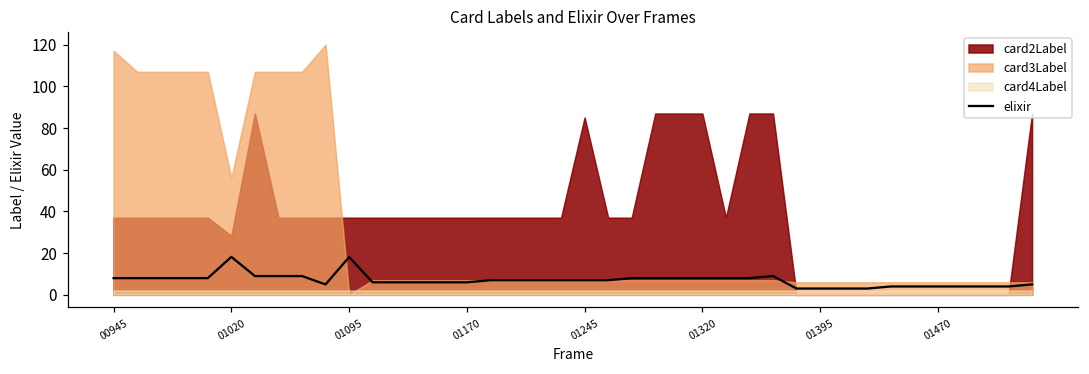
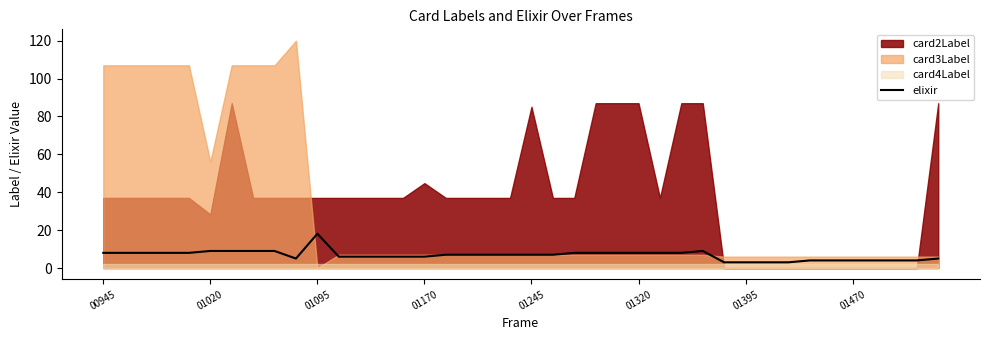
card3Label, 00945: 117 -> 107
elixir, 01020: 18 -> 9
card2Label, 01170: 37 -> 45
